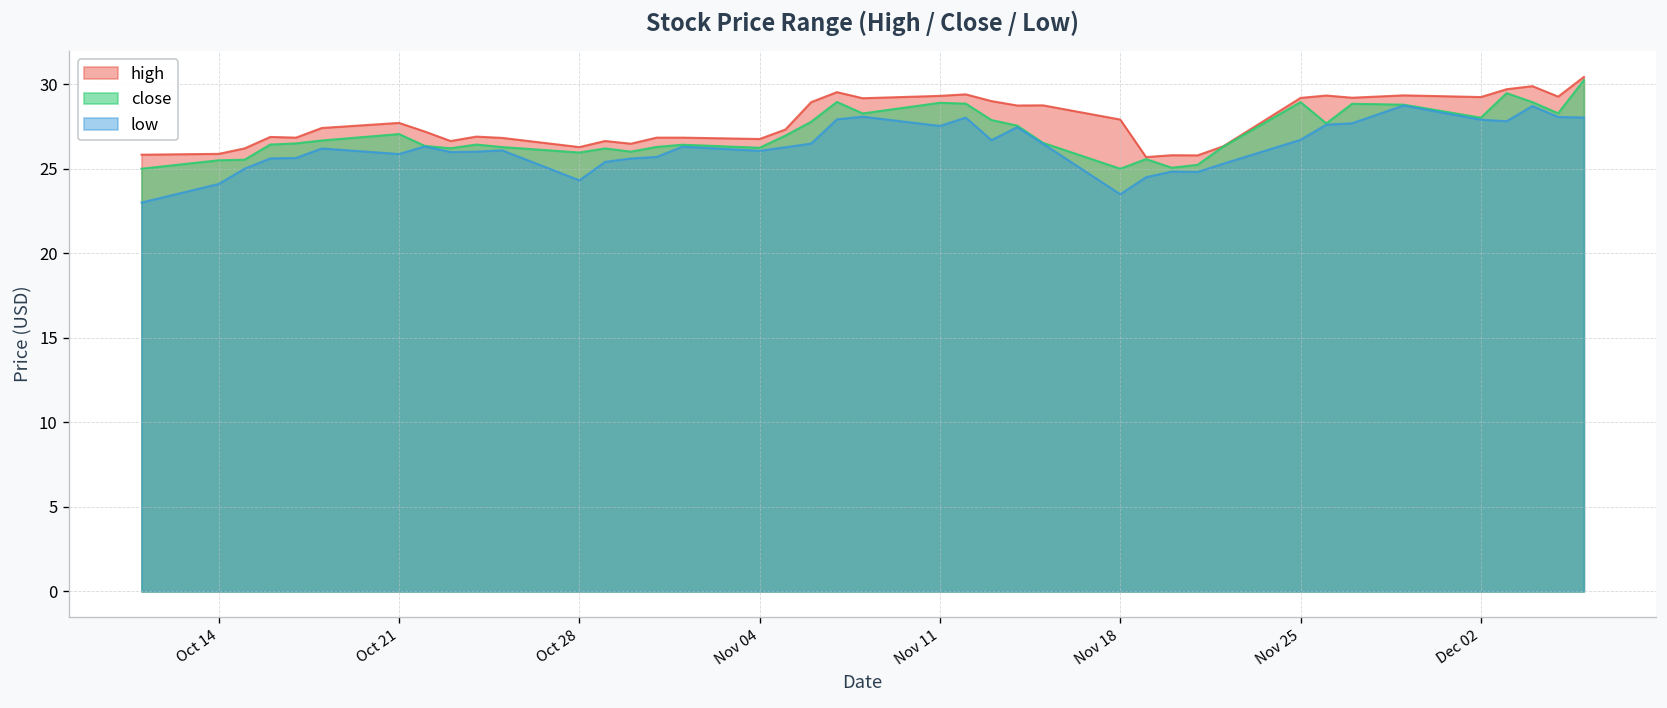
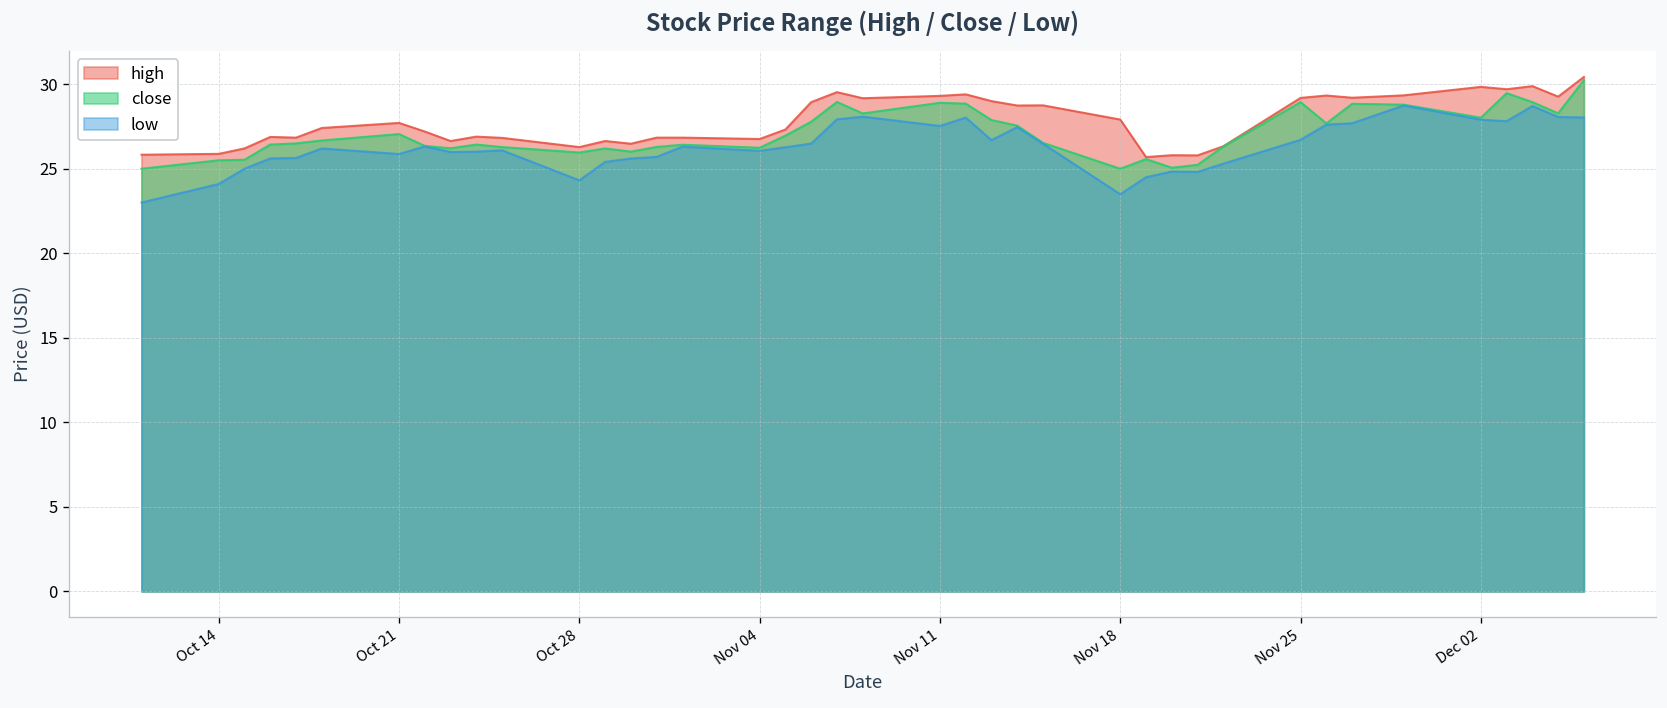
high, Dec 02: 29.2 -> 29.8
